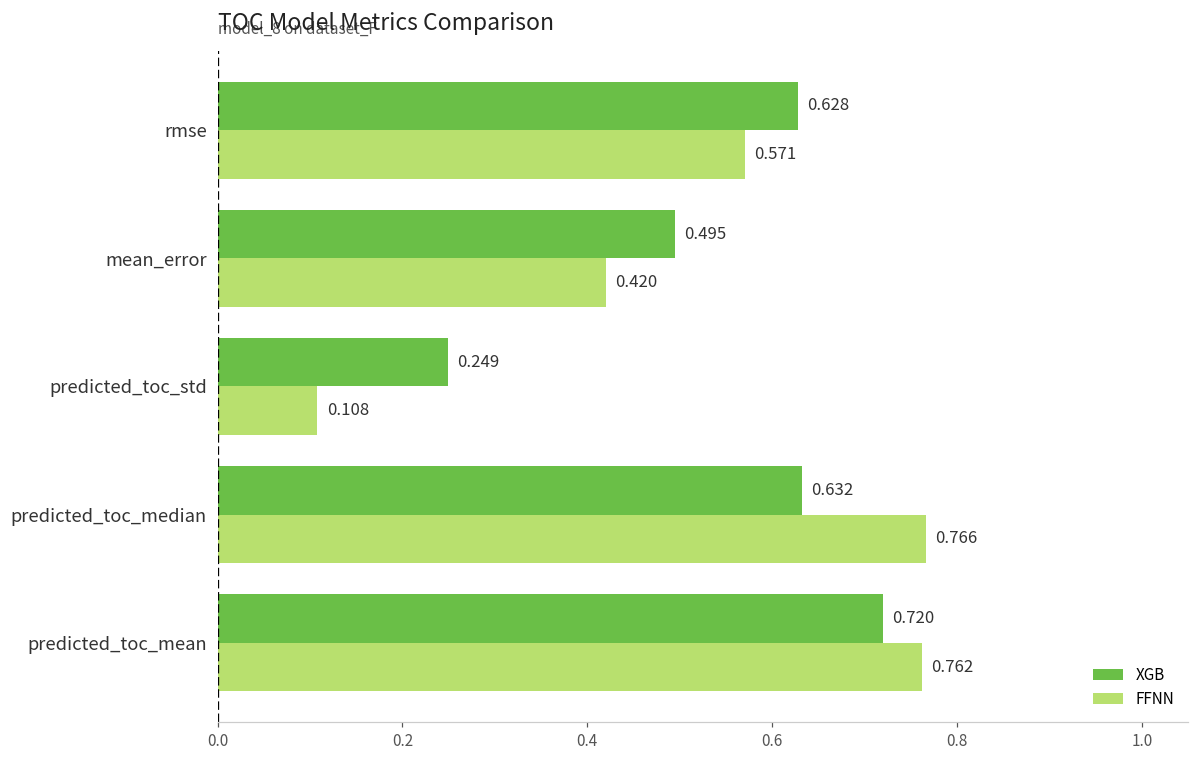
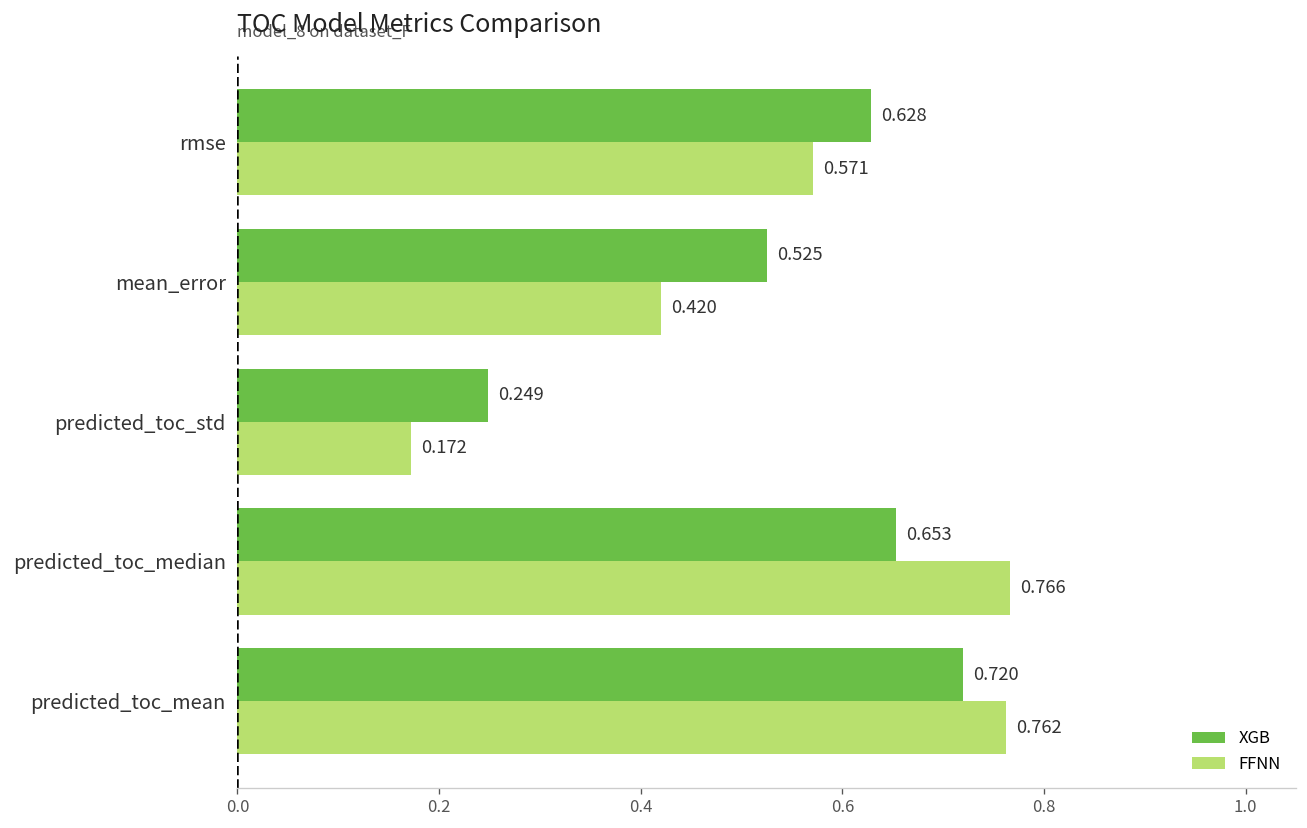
XGB, mean_error: 0.495 -> 0.525
FFNN, predicted_toc_std: 0.108 -> 0.172
XGB, predicted_toc_median: 0.632 -> 0.653
